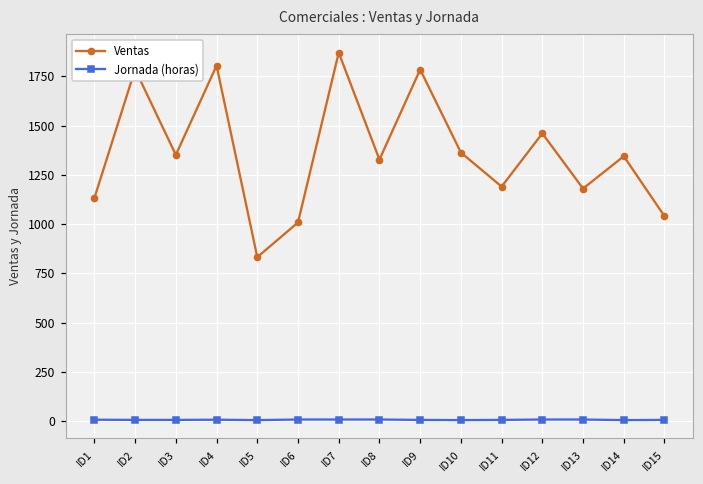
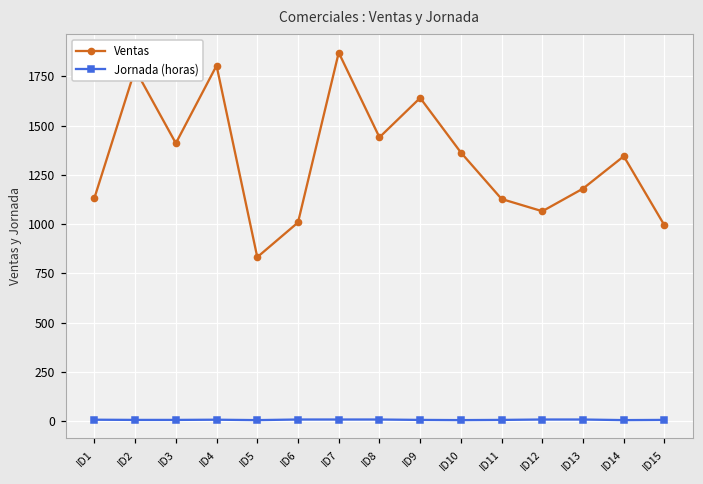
Ventas, ID3: 1350 -> 1410
Ventas, ID8: 1330 -> 1440
Ventas, ID9: 1780 -> 1640
Ventas, ID11: 1190 -> 1130
Ventas, ID12: 1460 -> 1070
Ventas, ID15: 1040 -> 990
